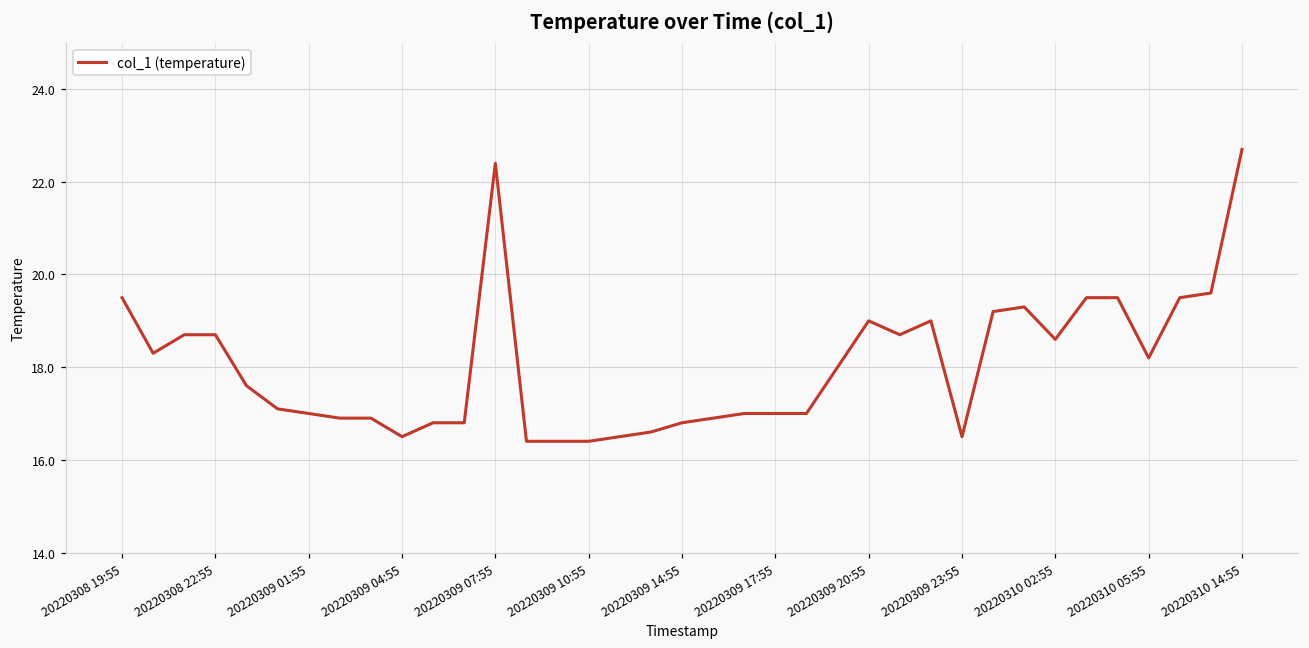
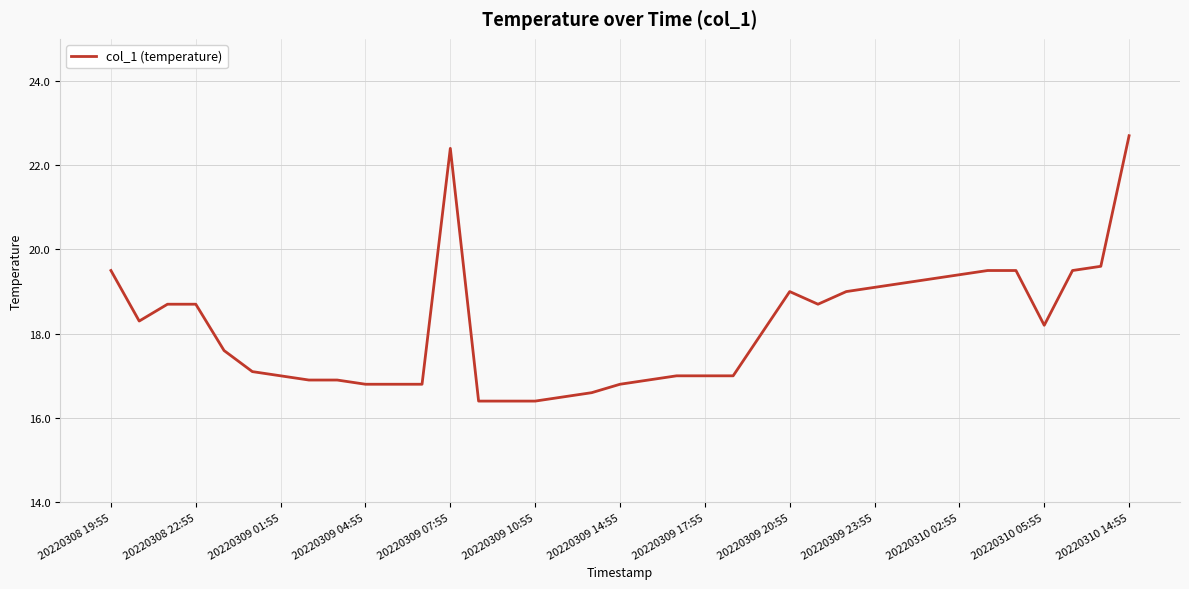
20220309 04:55: 16.5 -> 16.8
20220309 23:55: 16.5 -> 19.1
20220310 02:55: 18.6 -> 19.4
